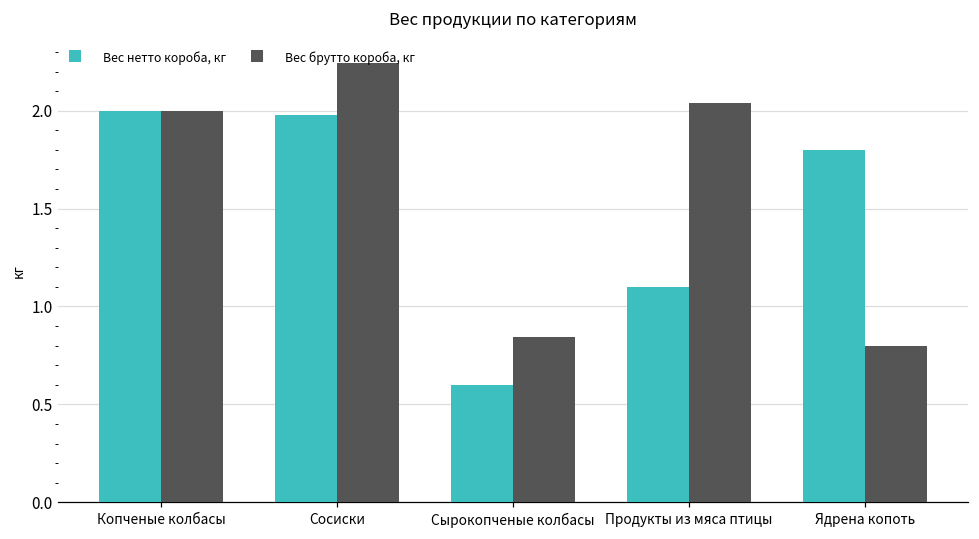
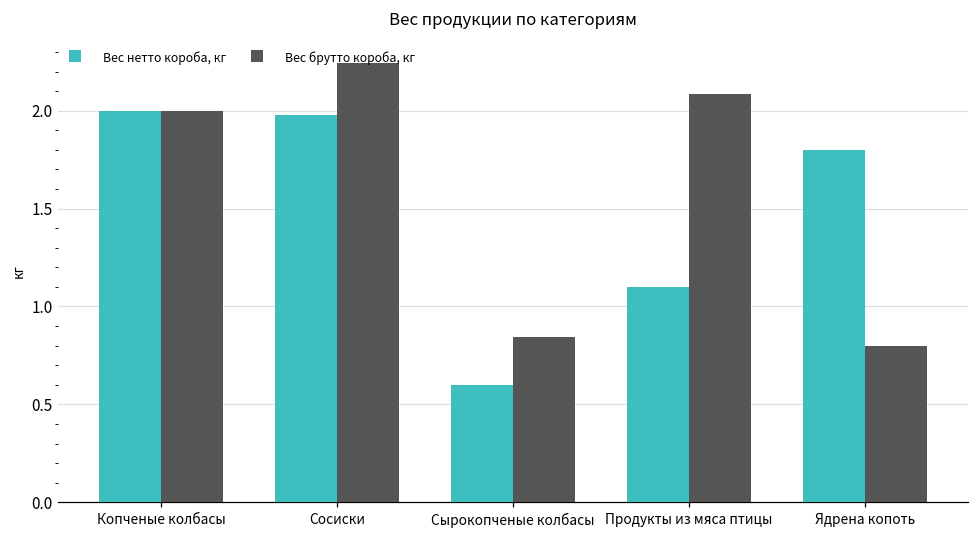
Вес брутто короба, кг, Продукты из мяса птицы: 2.04 -> 2.08
